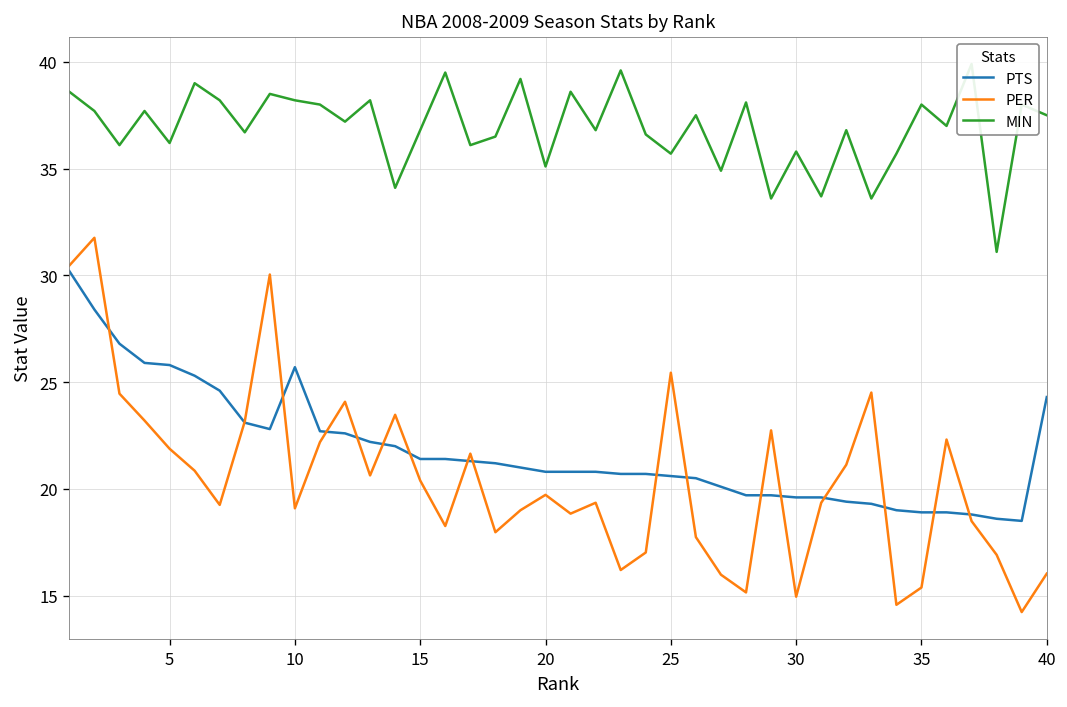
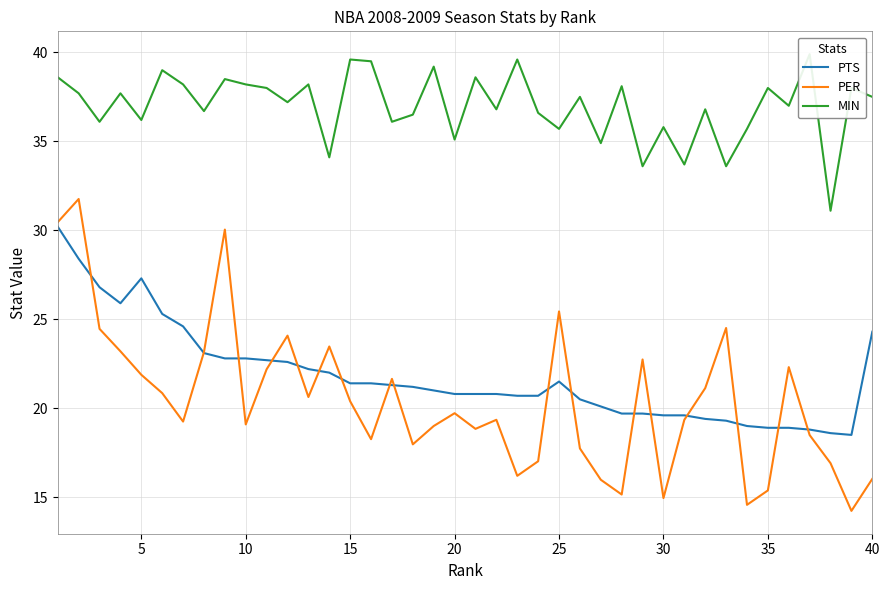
PTS, 5: 25.8 -> 27.3
PTS, 10: 25.7 -> 22.8
MIN, 15: 36.8 -> 39.6
PTS, 25: 20.6 -> 21.5
